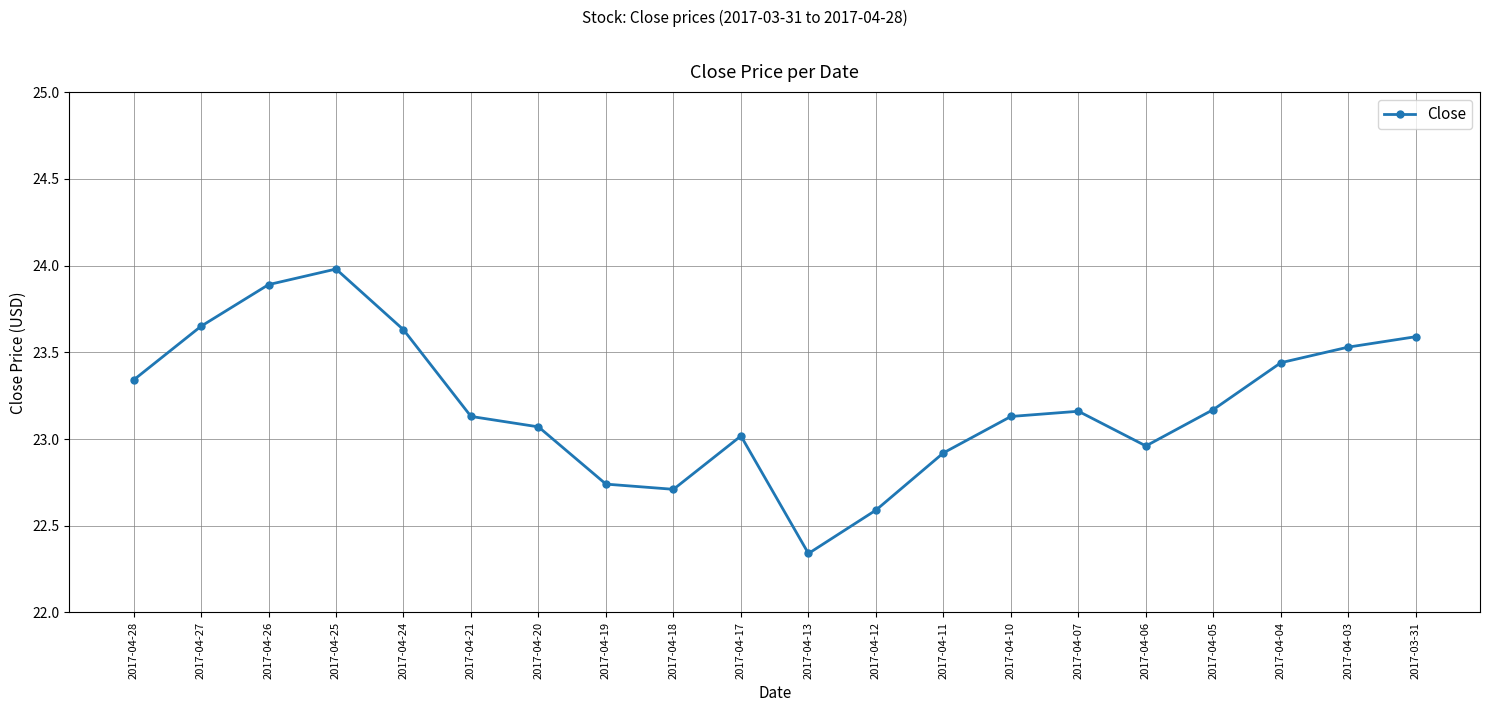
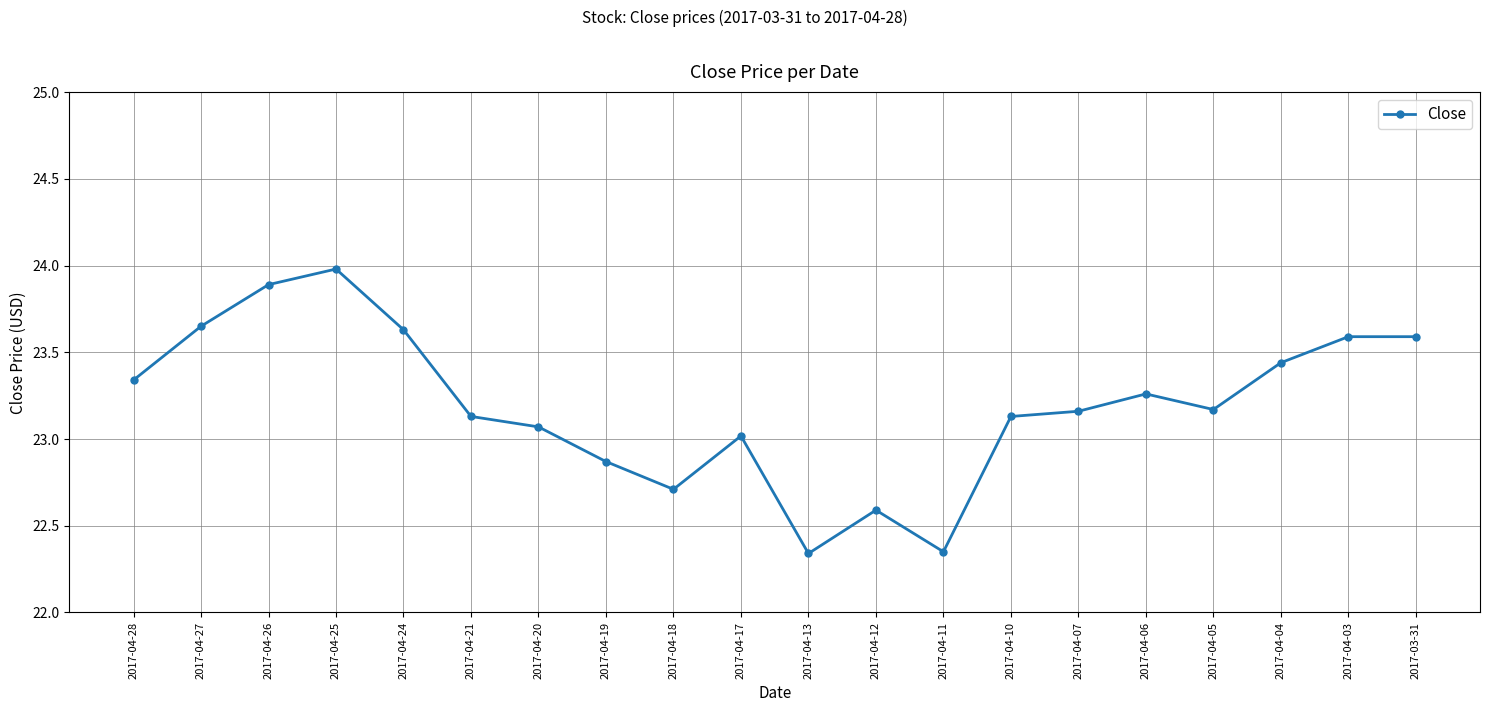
2017-04-19: 22.74 -> 22.87
2017-04-11: 22.92 -> 22.35
2017-04-06: 22.96 -> 23.26
2017-04-03: 23.53 -> 23.59
